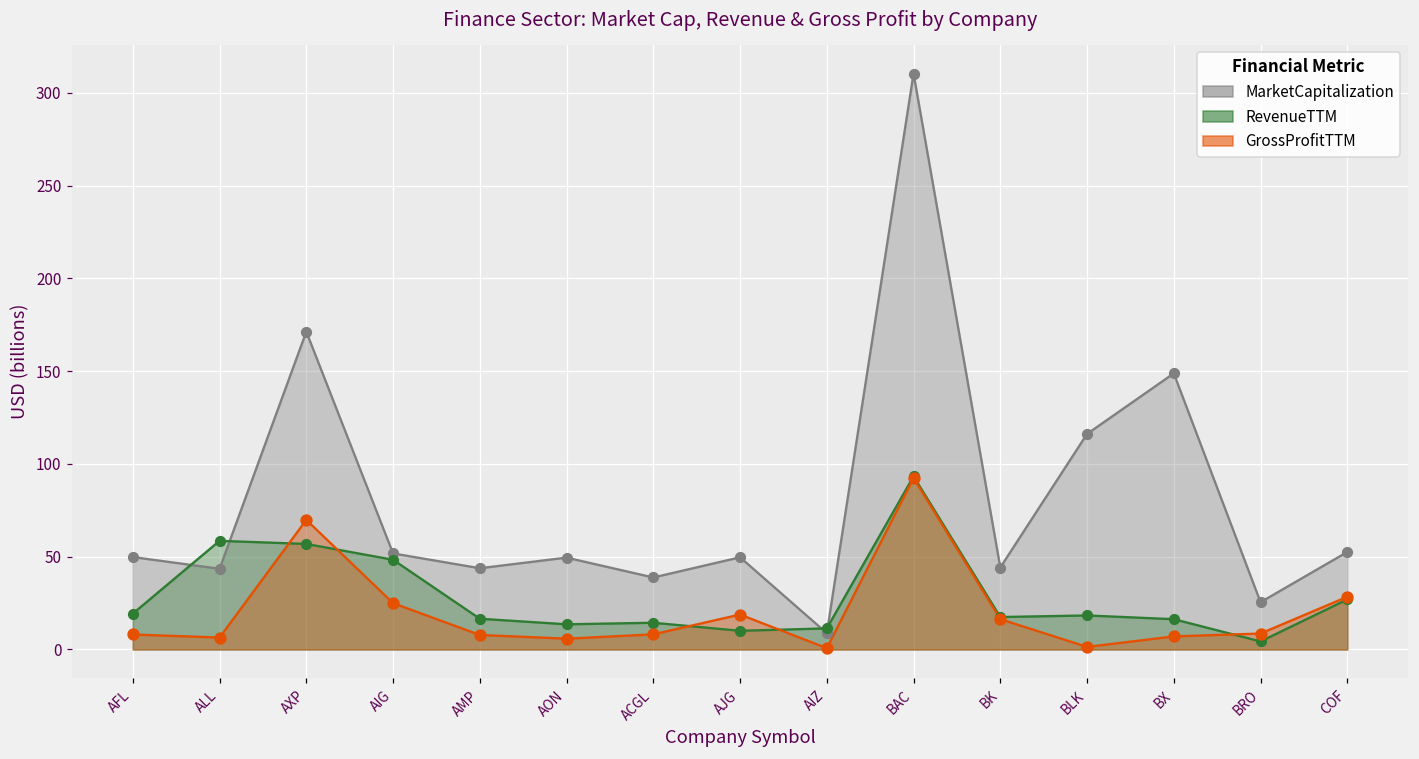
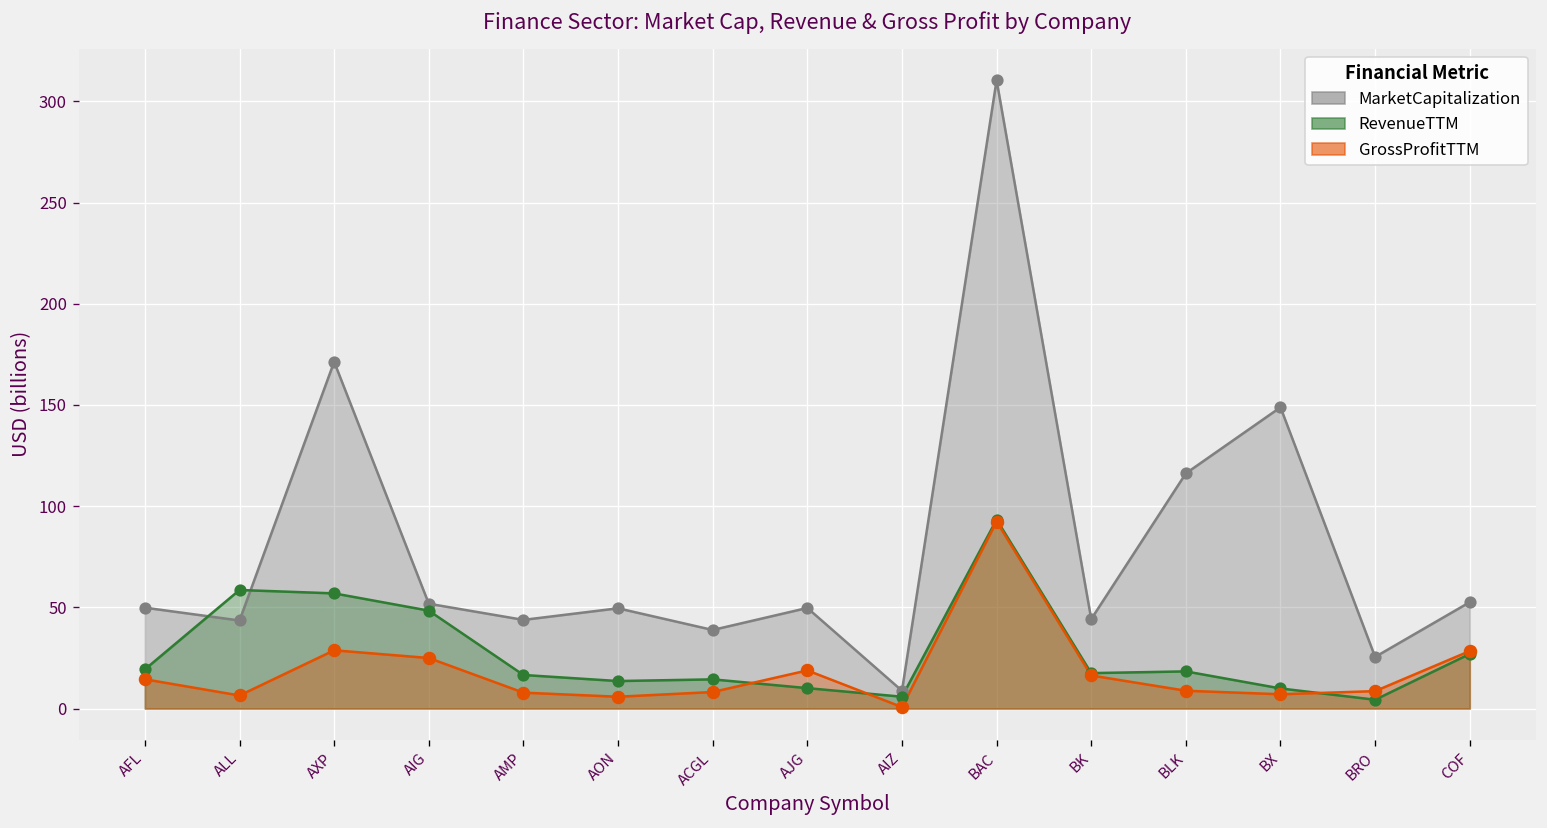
GrossProfitTTM, AFL: 8 -> 14
GrossProfitTTM, AXP: 70 -> 29
RevenueTTM, AIZ: 11 -> 6
GrossProfitTTM, BLK: 1 -> 9
RevenueTTM, BX: 16 -> 10
